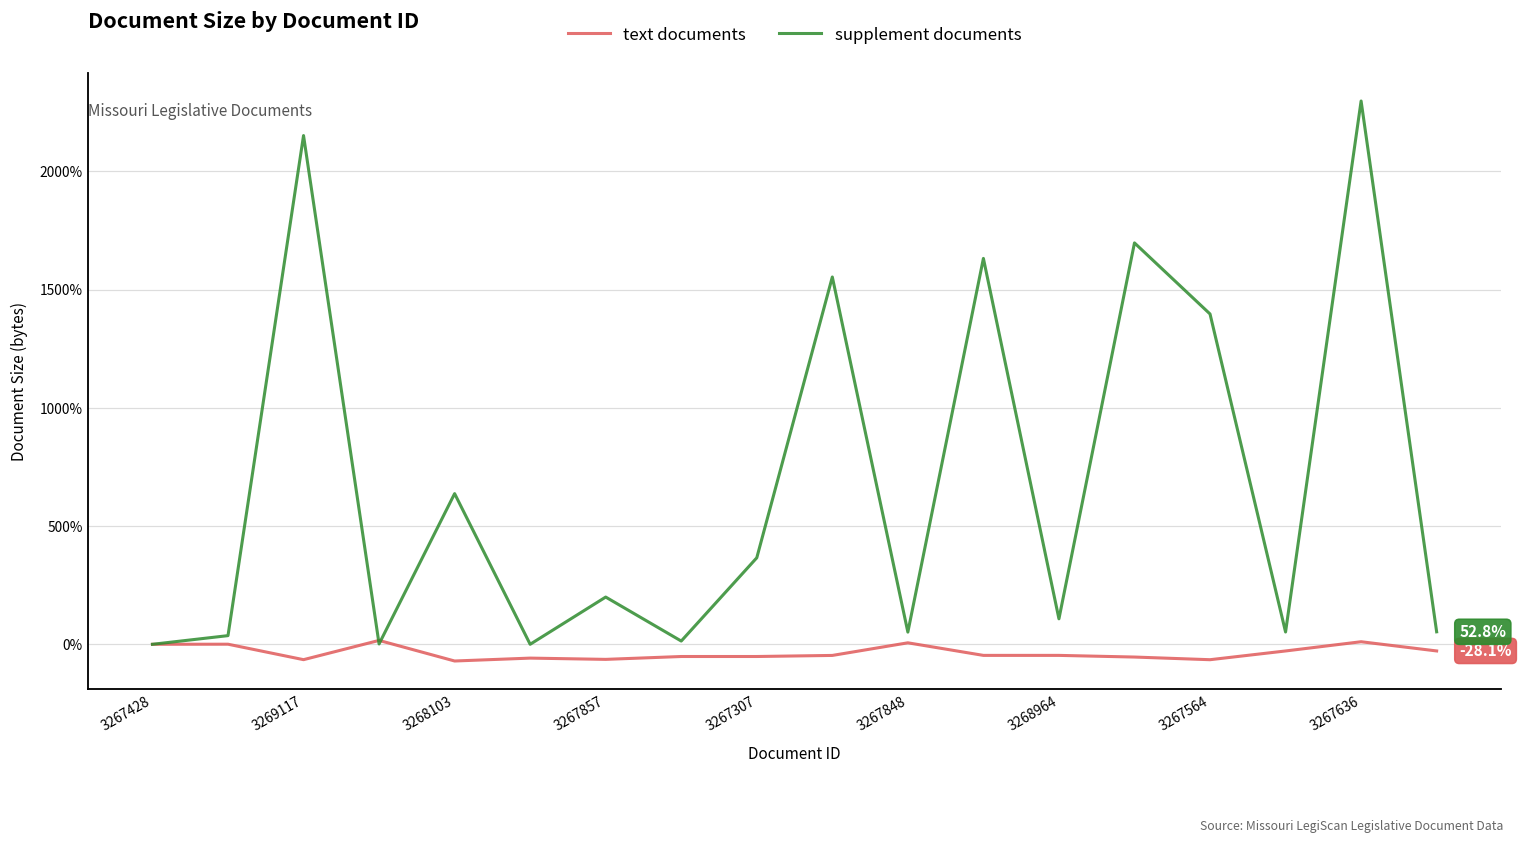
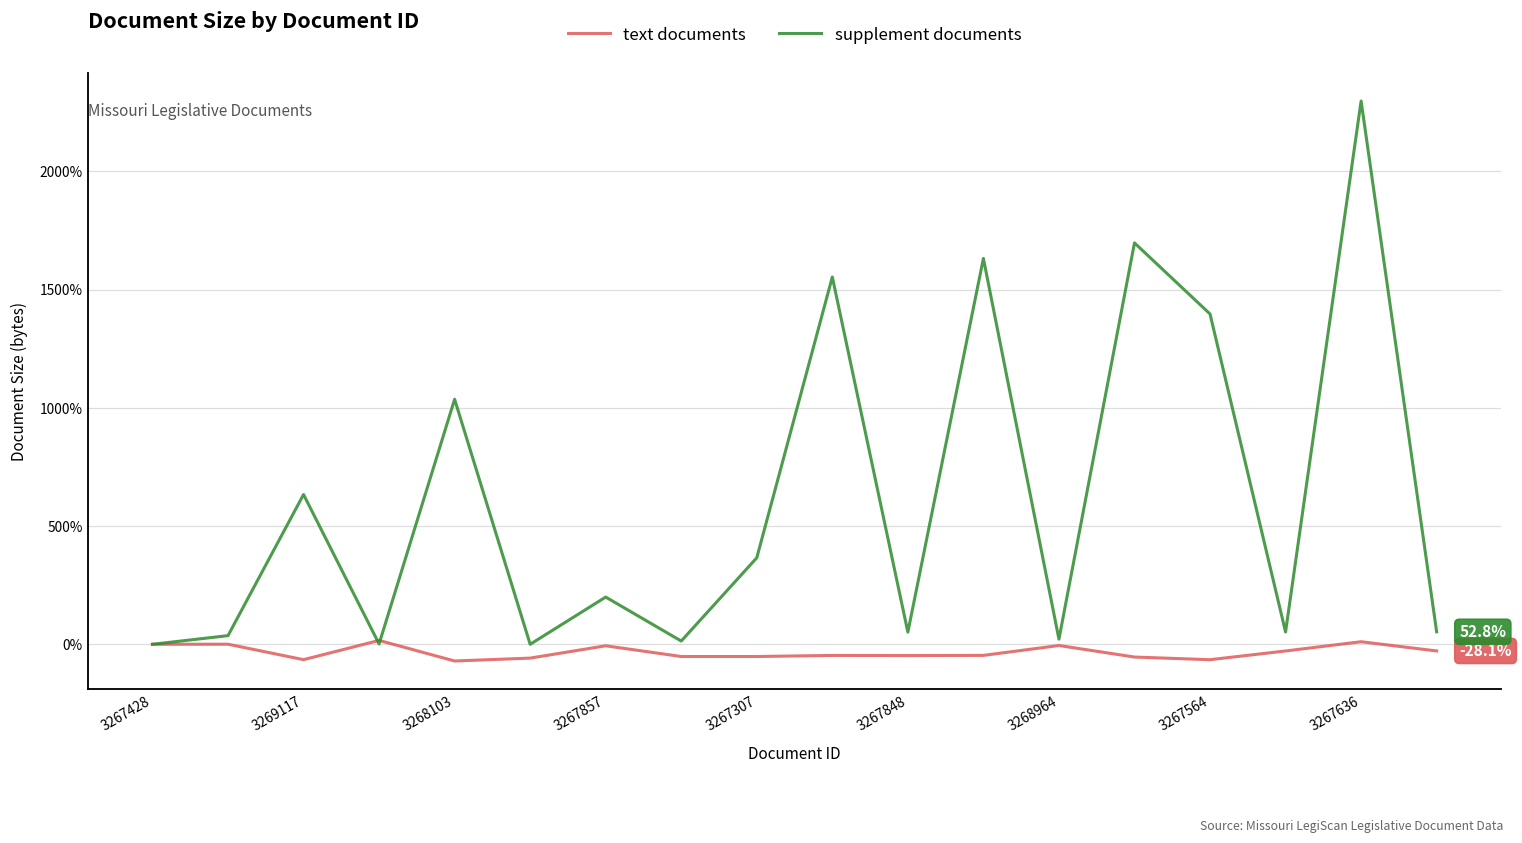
supplement documents, 3269117: 2150% -> 630%
supplement documents, 3268103: 640% -> 1040%
text documents, 3267857: -60% -> -10%
text documents, 3267848: 10% -> -50%
text documents, 3268964: -50% -> -10%
supplement documents, 3268964: 110% -> 20%
